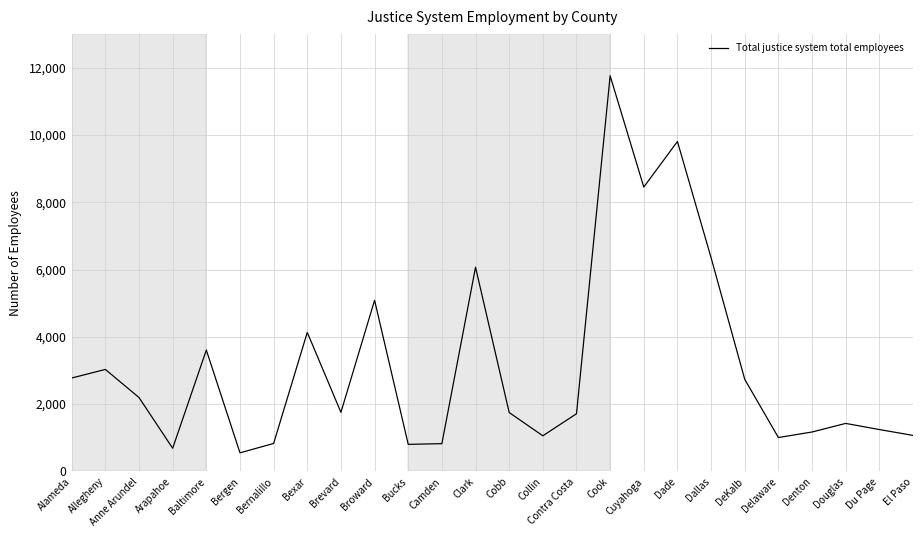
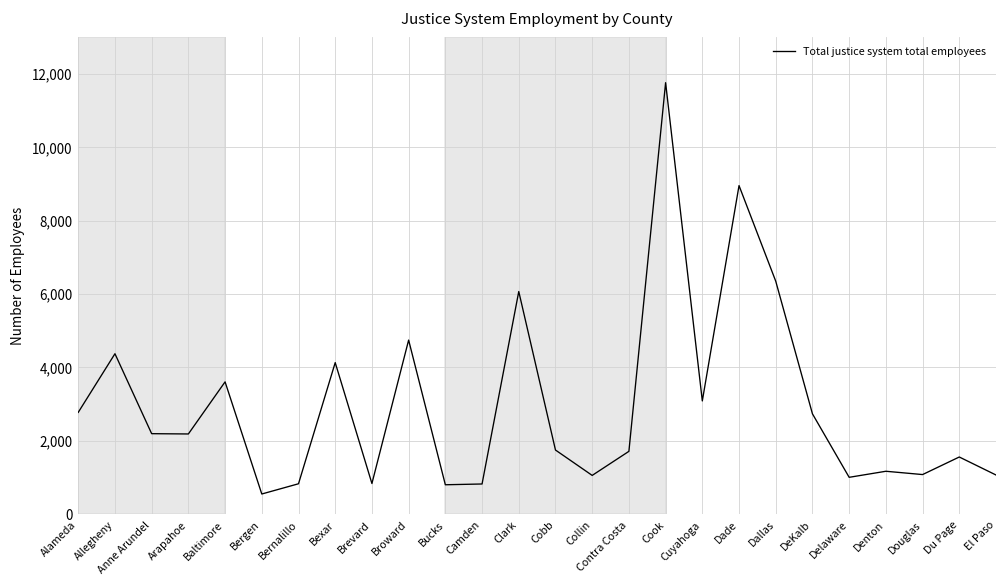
Allegheny: 3,000 -> 4,400
Arapahoe: 700 -> 2,200
Brevard: 1,800 -> 800
Broward: 5,100 -> 4,700
Cuyahoga: 8,500 -> 3,100
Dade: 9,800 -> 9,000
Douglas: 1,400 -> 1,100
Du Page: 1,200 -> 1,600
